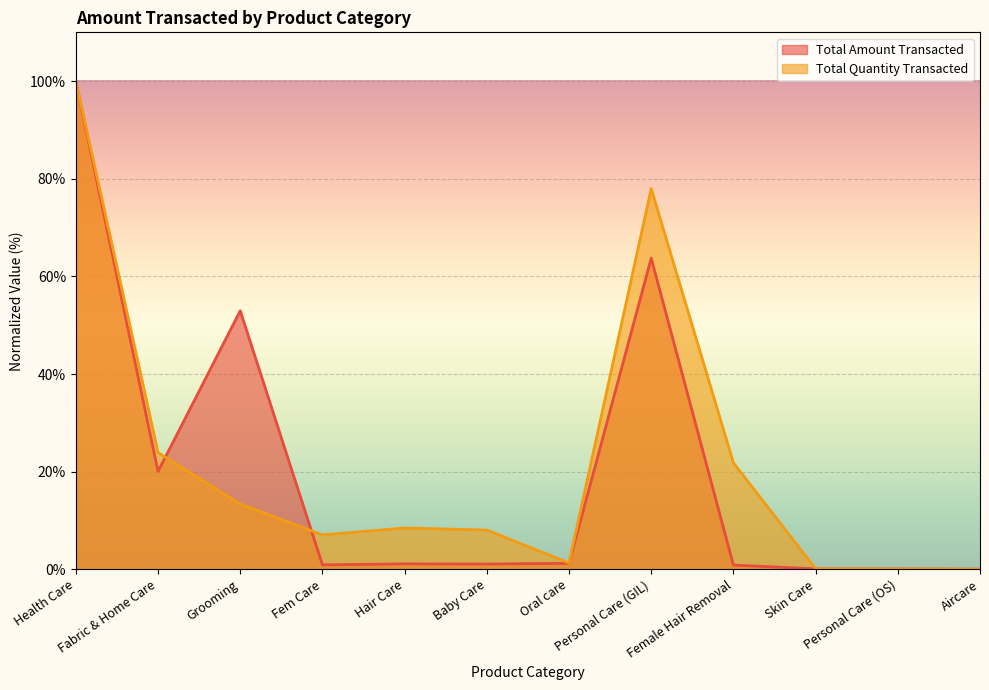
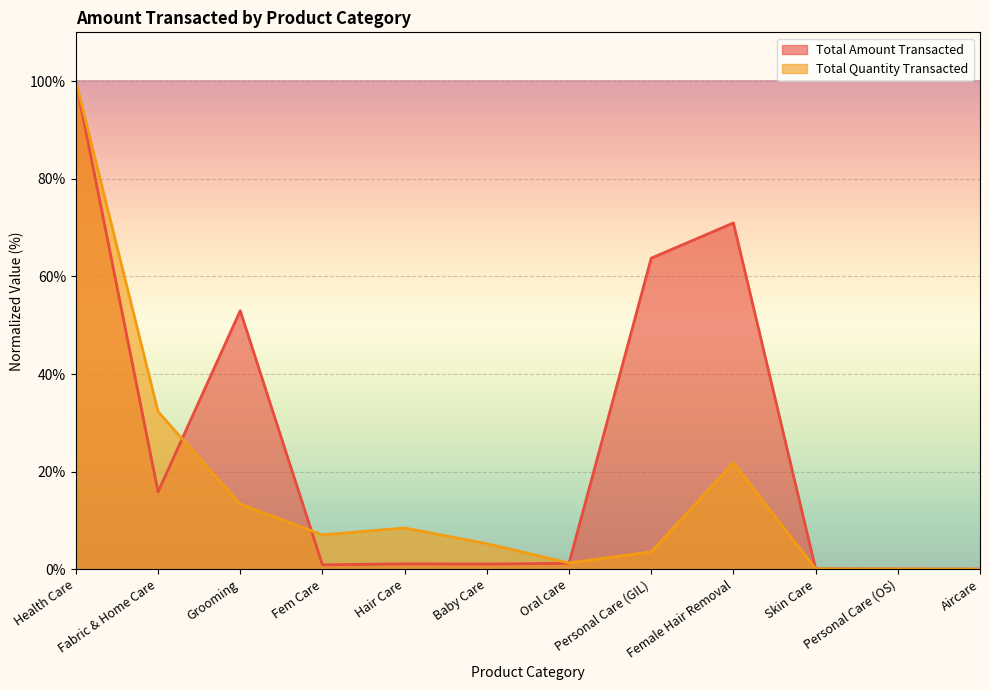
Total Amount Transacted, Fabric & Home Care: 20% -> 16%
Total Quantity Transacted, Fabric & Home Care: 24% -> 32%
Total Quantity Transacted, Baby Care: 8% -> 5%
Total Quantity Transacted, Personal Care (GIL): 78% -> 4%
Total Amount Transacted, Female Hair Removal: 1% -> 71%
